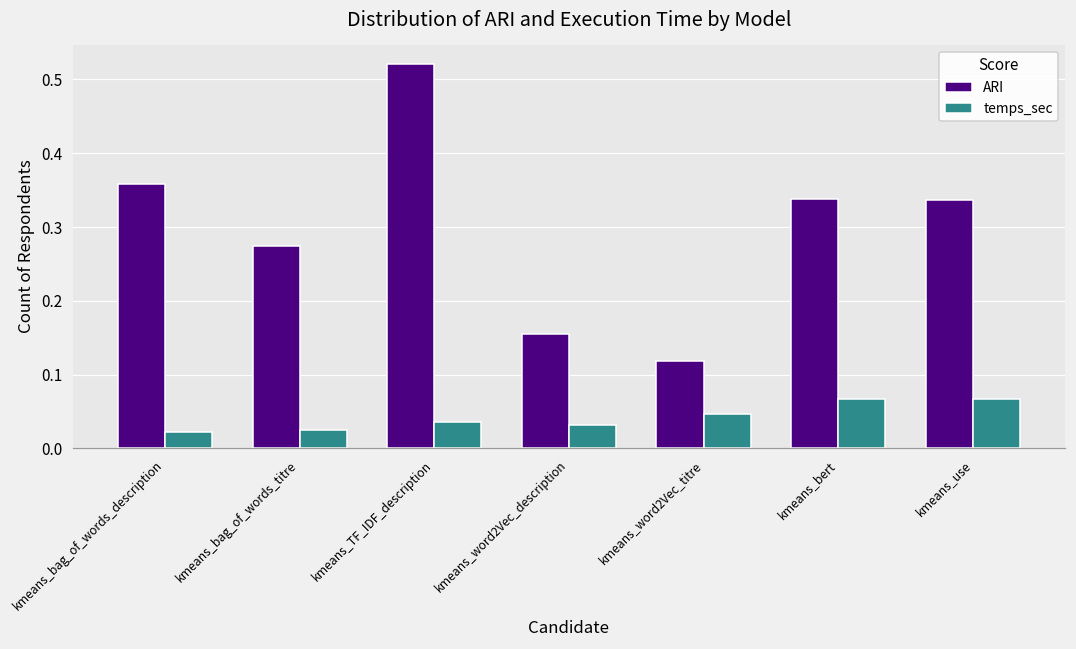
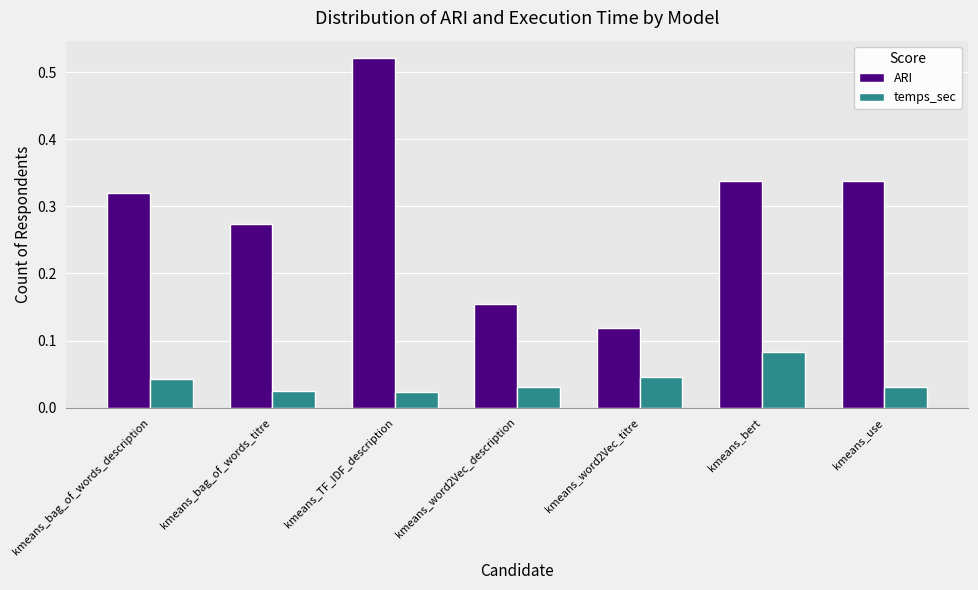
ARI, kmeans_bag_of_words_description: 0.36 -> 0.32
temps_sec, kmeans_bag_of_words_description: 0.02 -> 0.04
temps_sec, kmeans_TF_IDF_description: 0.04 -> 0.02
temps_sec, kmeans_bert: 0.07 -> 0.08
temps_sec, kmeans_use: 0.07 -> 0.03
